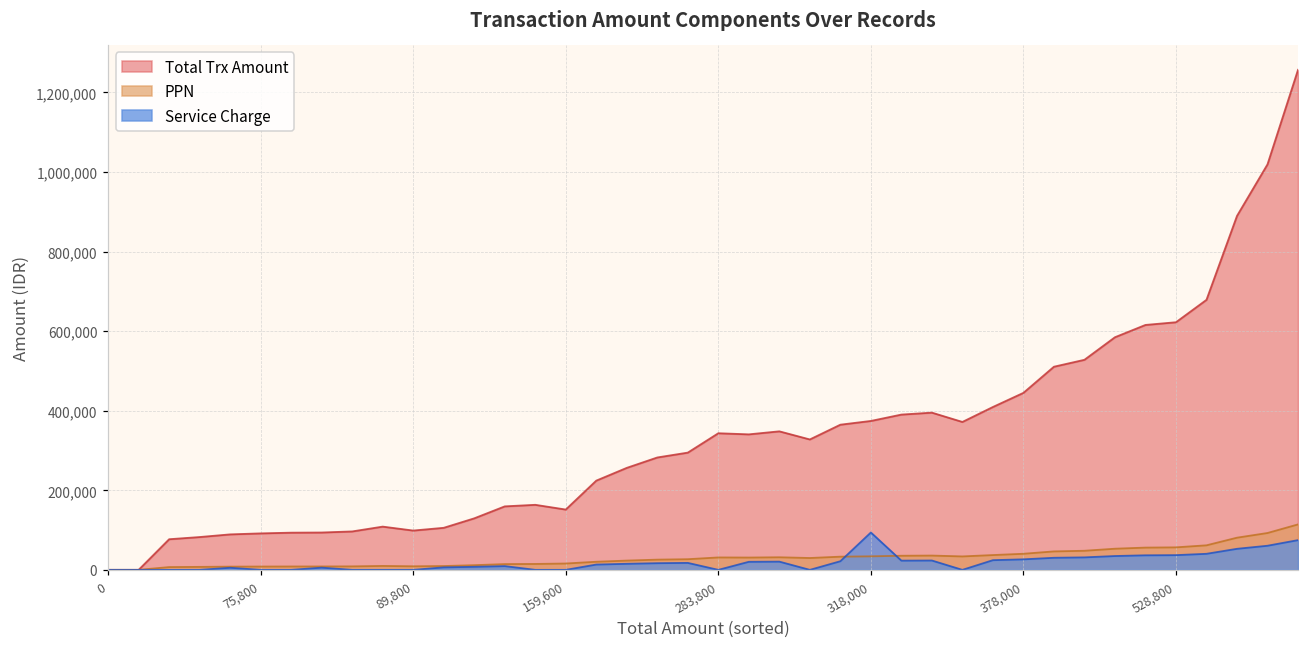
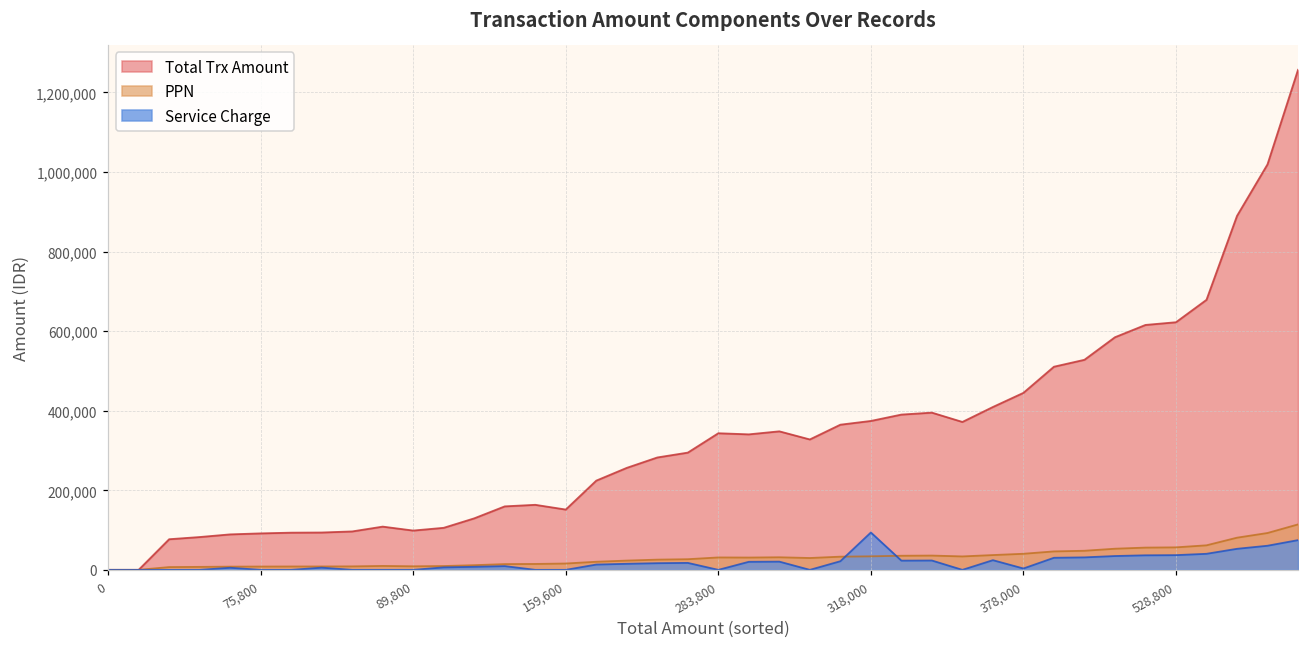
Service Charge, 378,000: 30,000 -> 0
